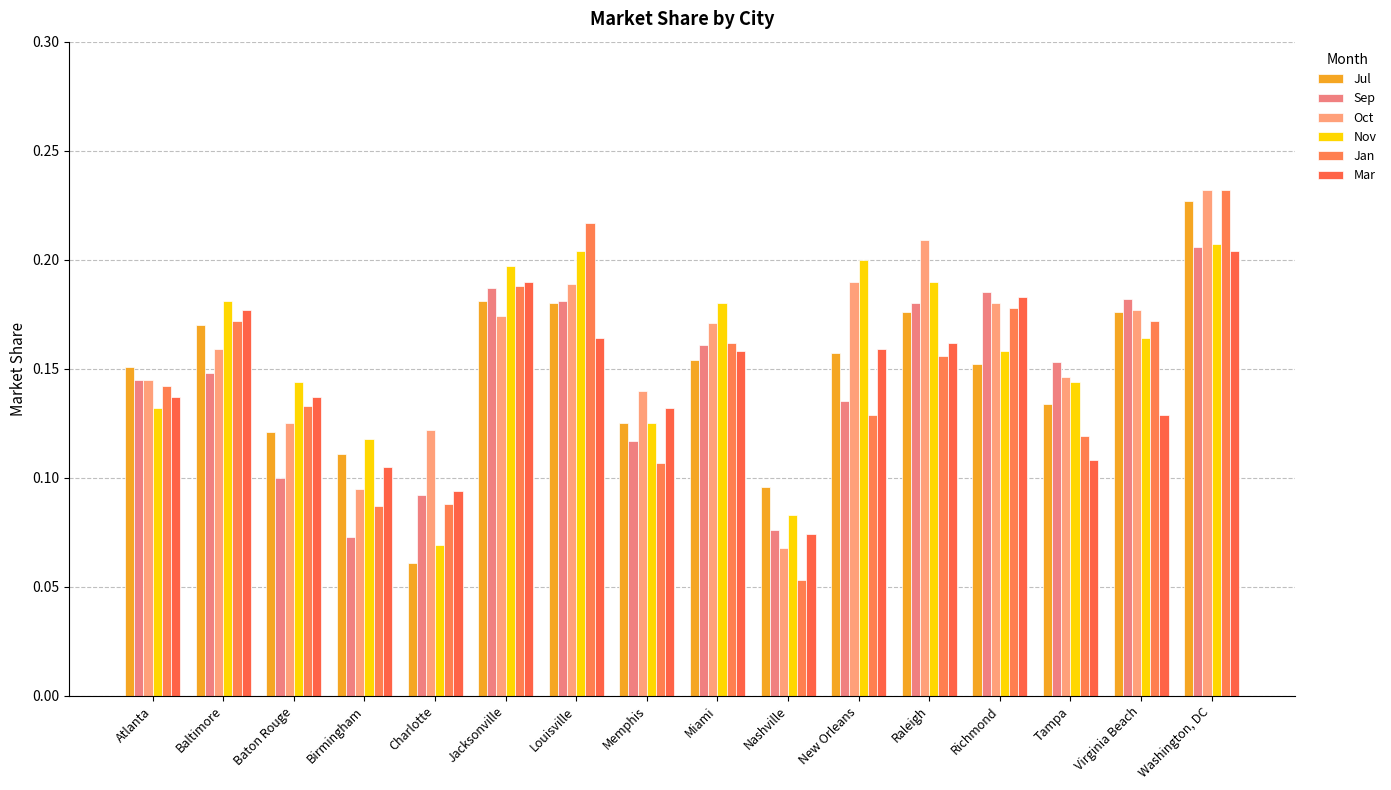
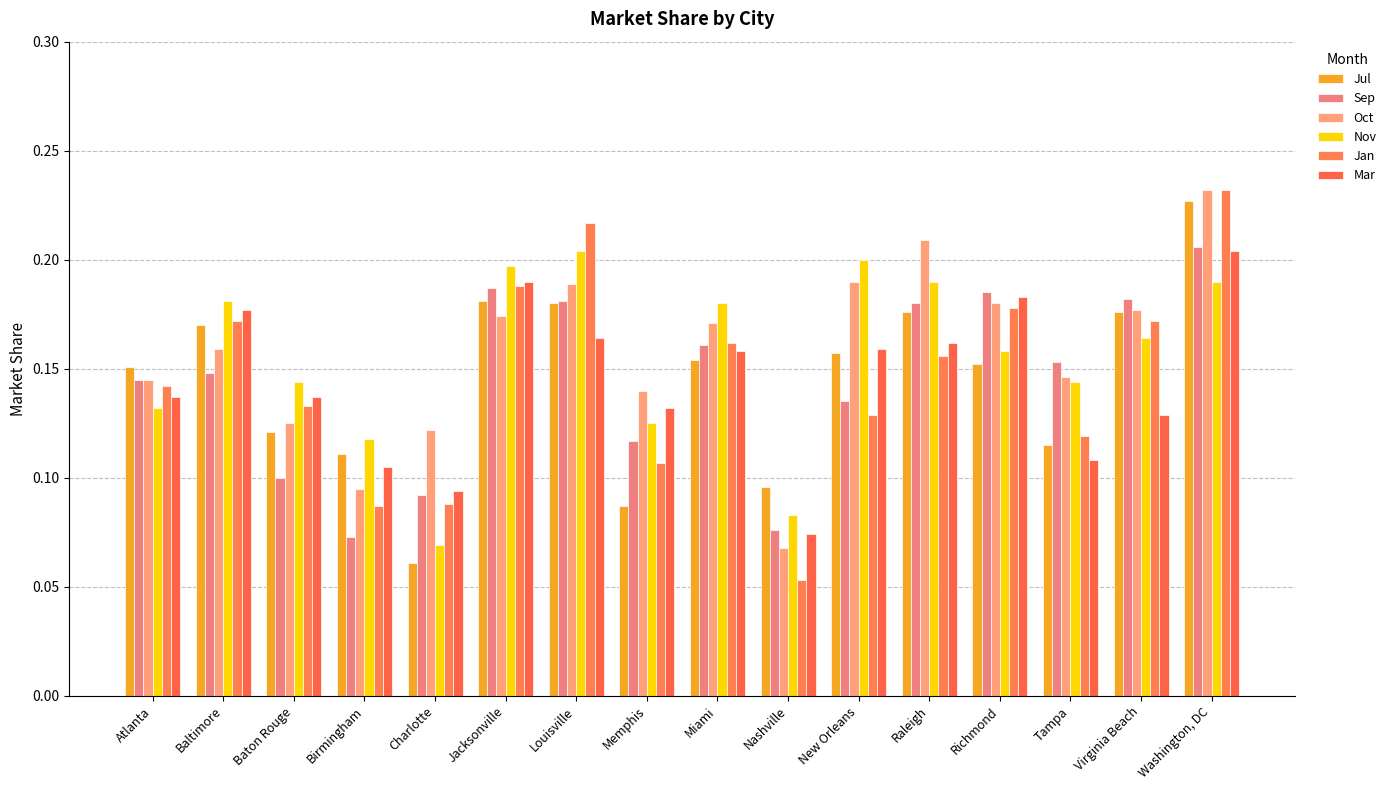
Jul, Memphis: 0.125 -> 0.087
Jul, Tampa: 0.134 -> 0.115
Nov, Washington, DC: 0.207 -> 0.190
